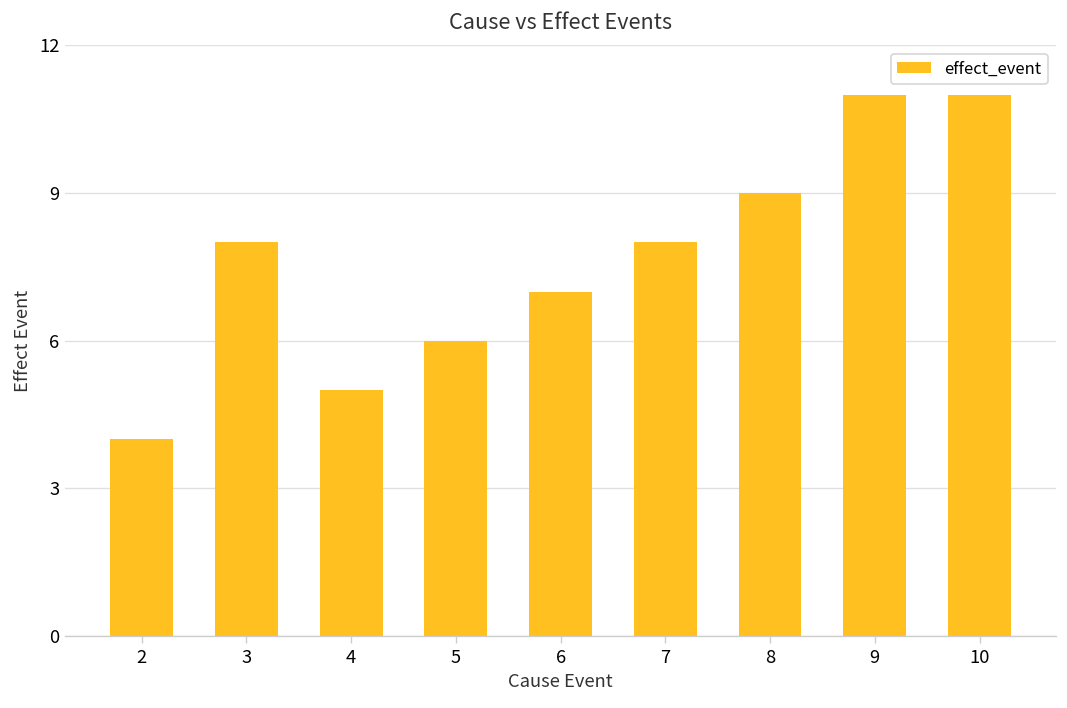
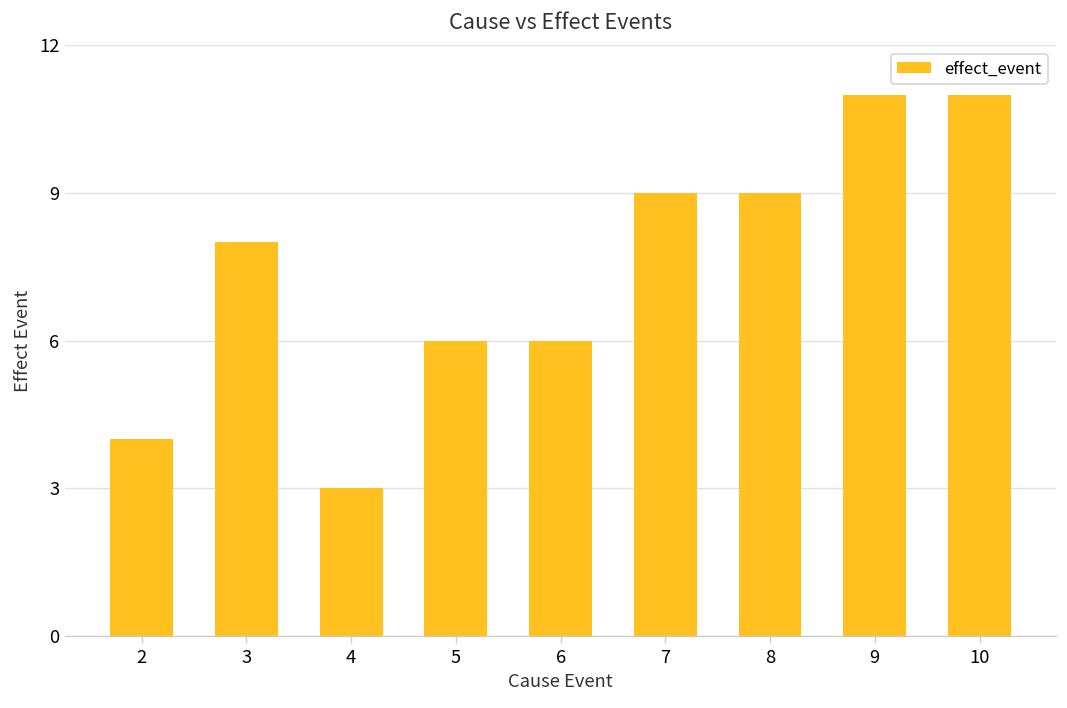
4: 5 -> 3
6: 7 -> 6
7: 8 -> 9
